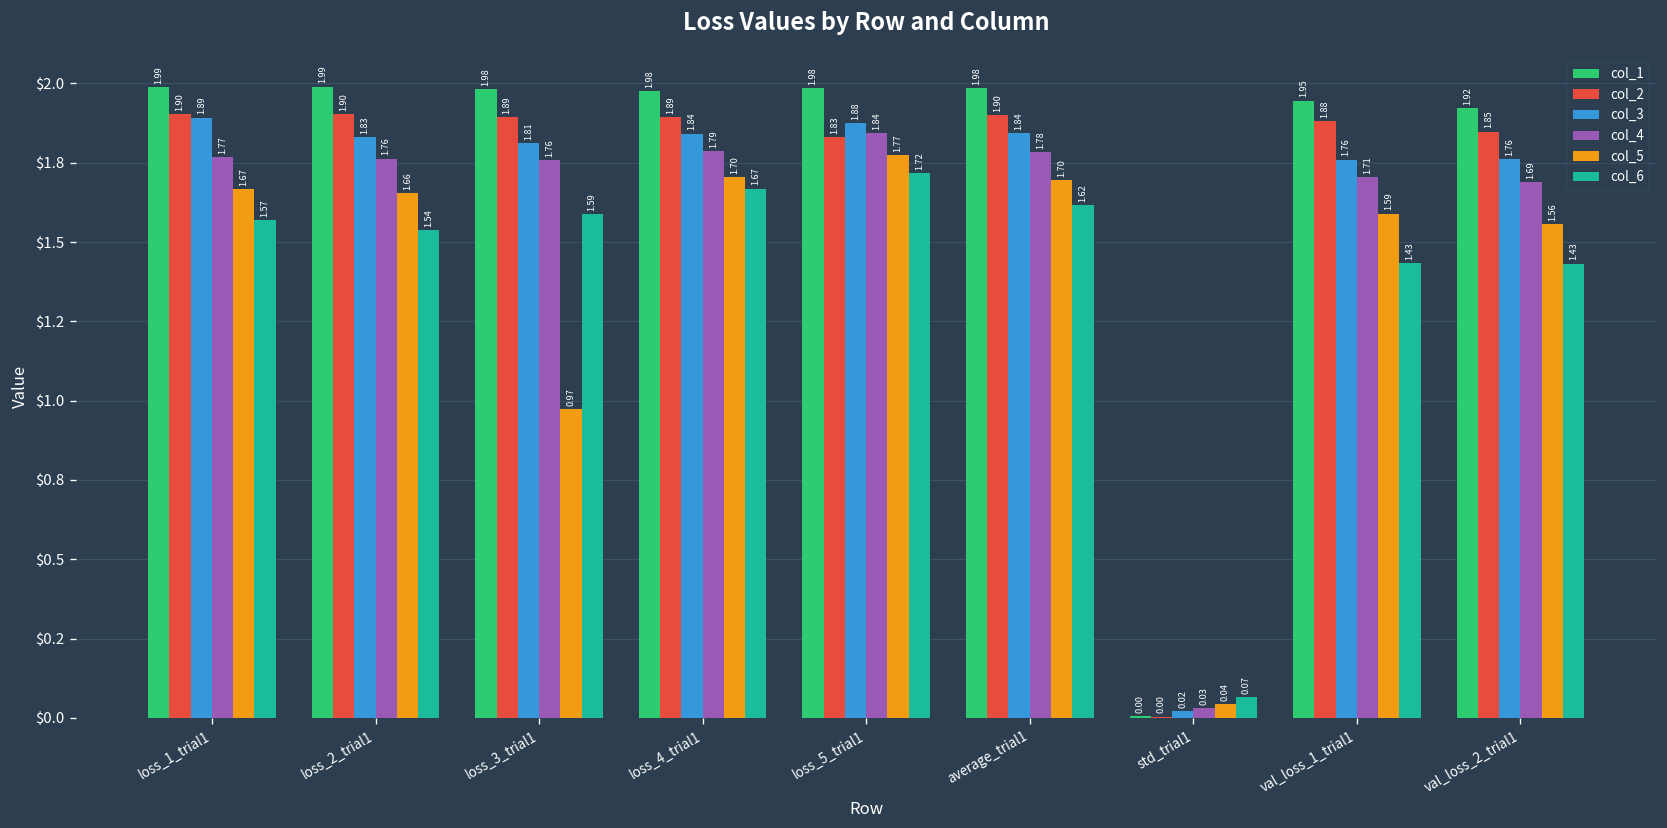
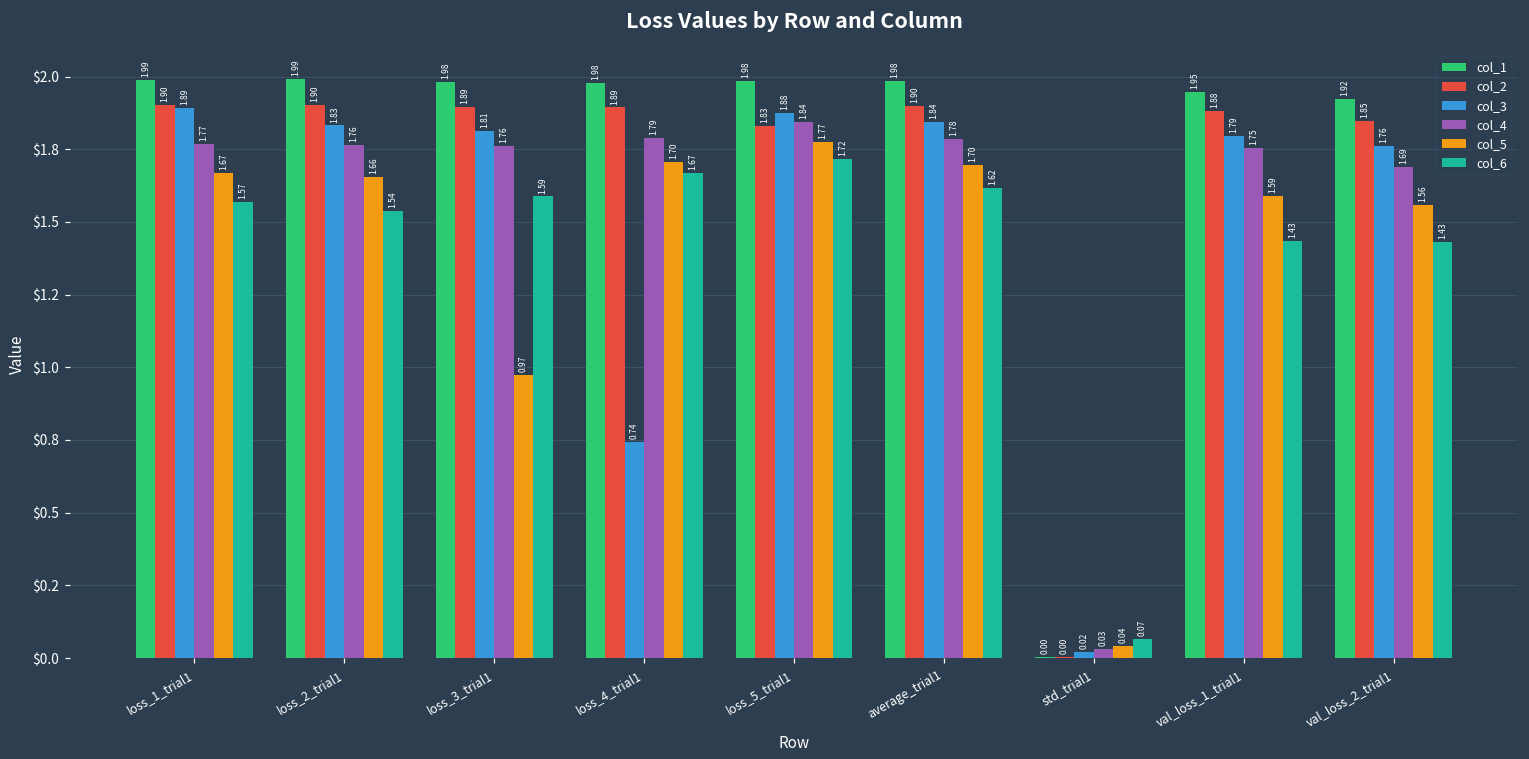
col_3, loss_4_trial1: 1.84 -> 0.74
col_3, val_loss_1_trial1: 1.76 -> 1.79
col_4, val_loss_1_trial1: 1.71 -> 1.75
